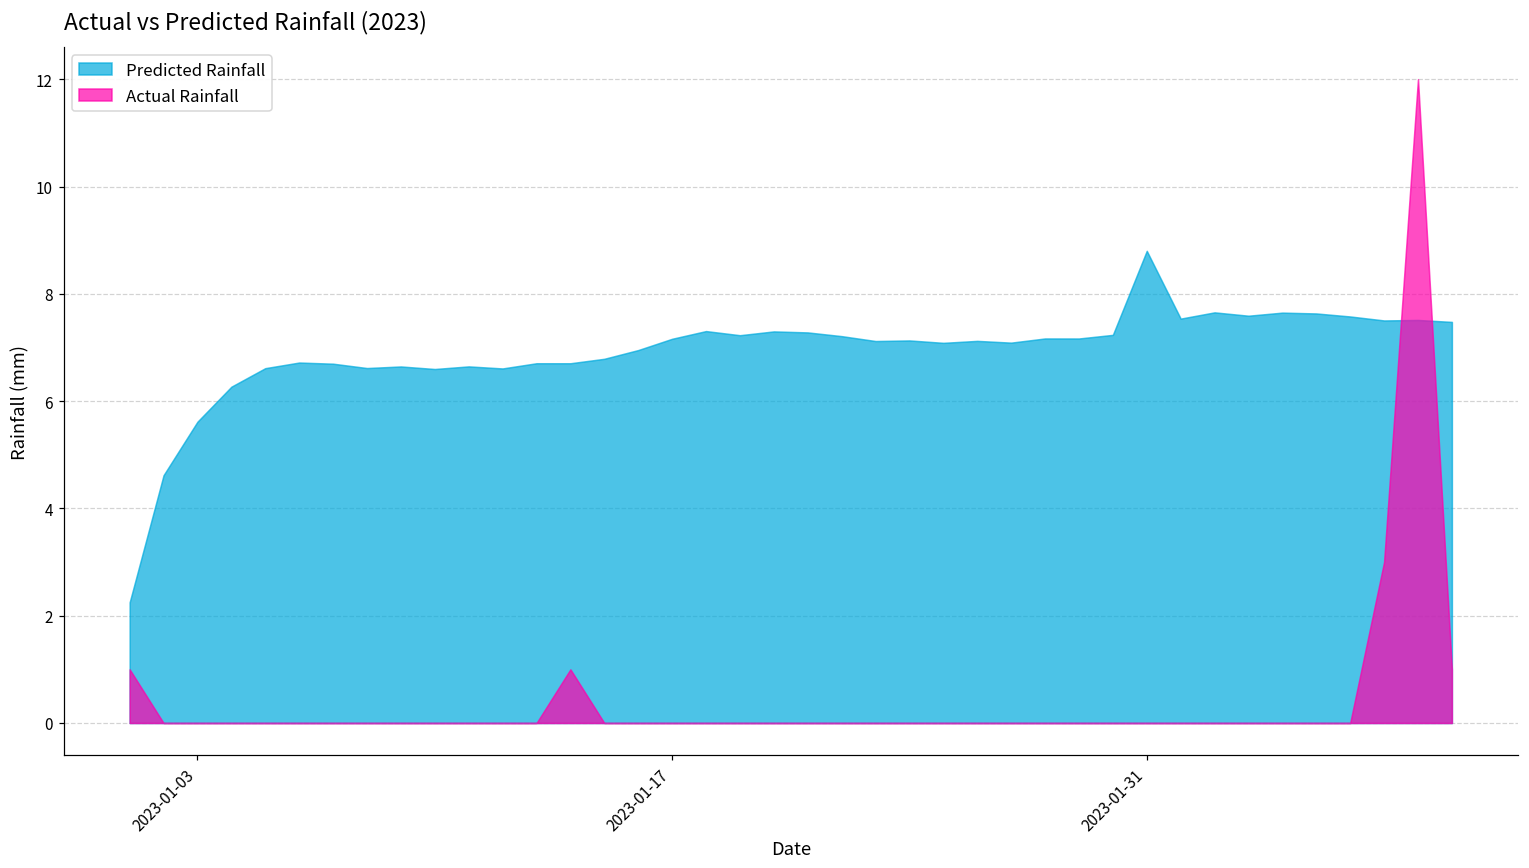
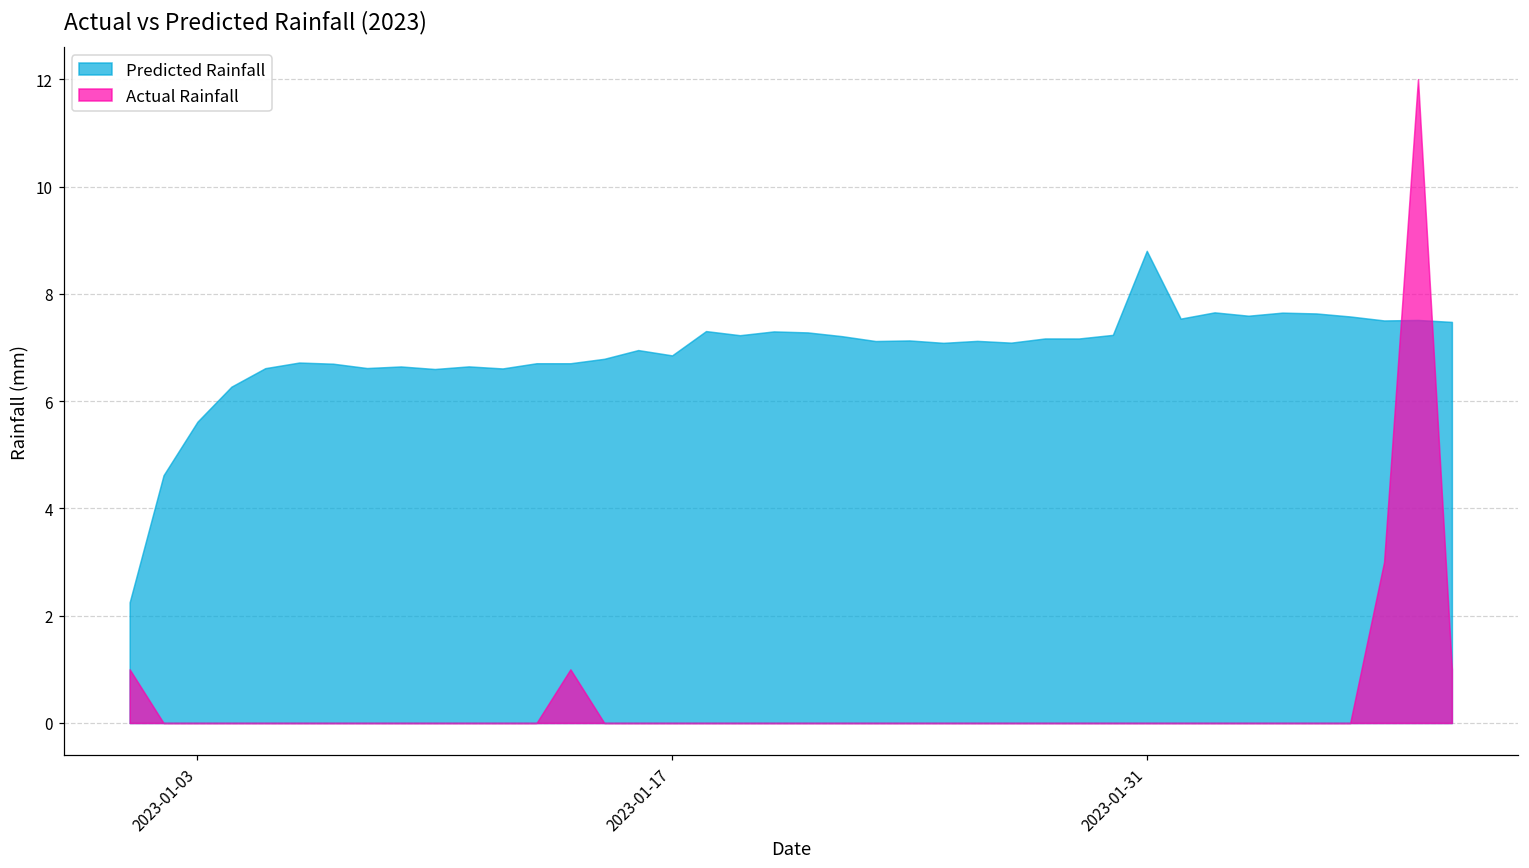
Predicted Rainfall, 2023-01-17: 7.2 -> 6.9
